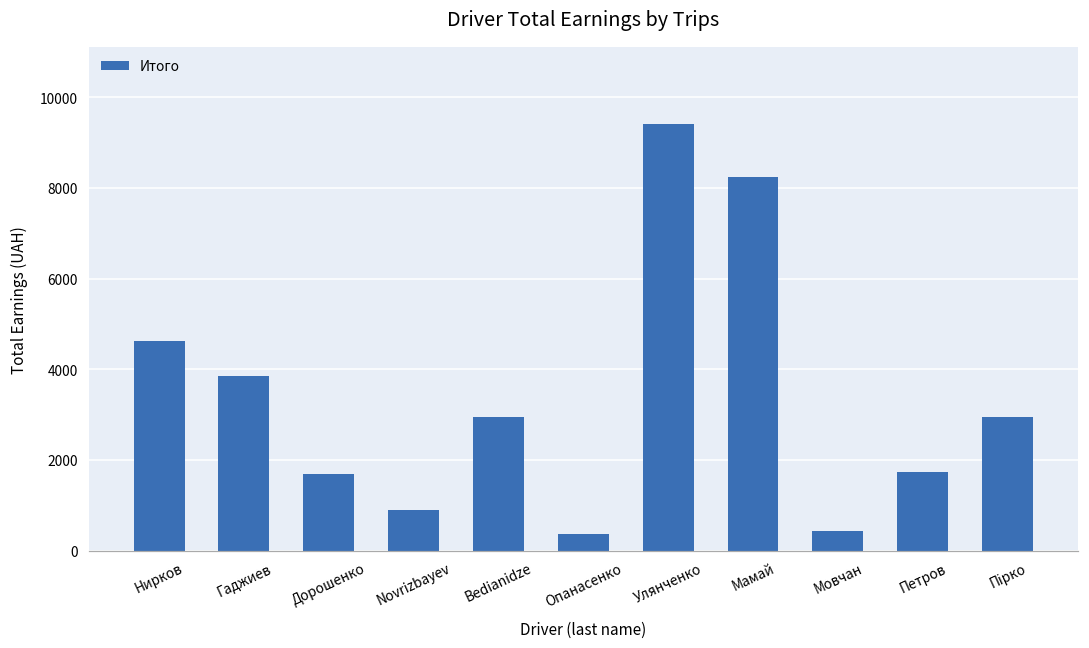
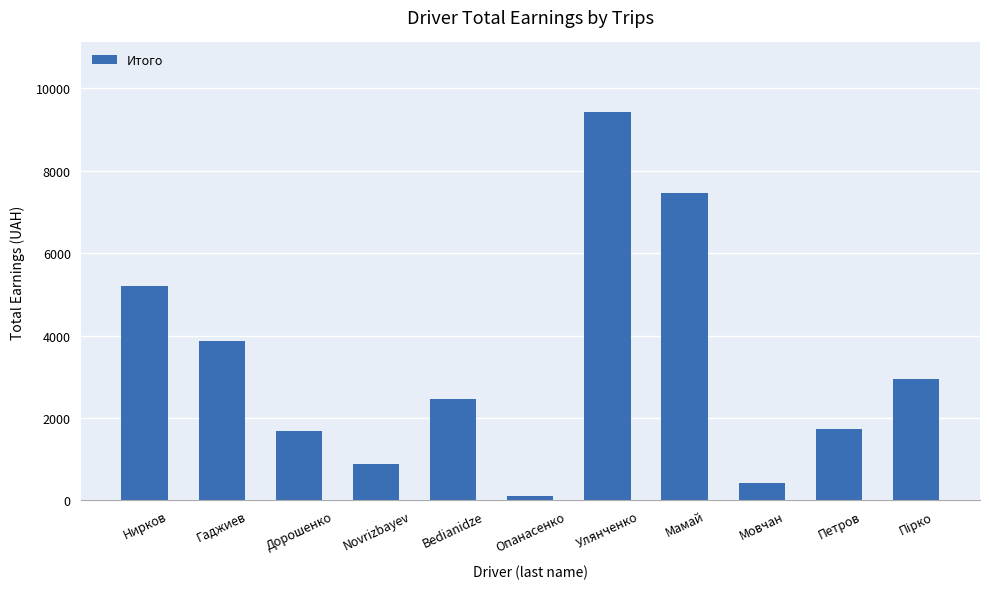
Нирков: 4600 -> 5200
Bedianidze: 3000 -> 2500
Опанасенко: 400 -> 100
Мамай: 8300 -> 7400
